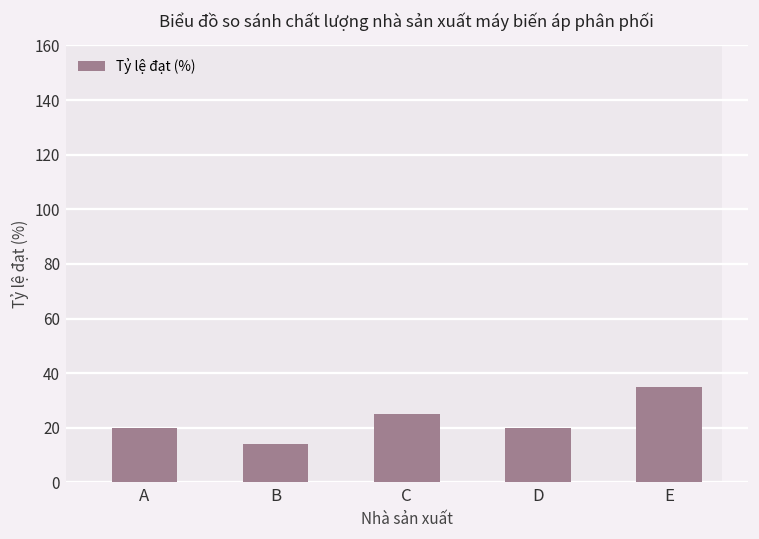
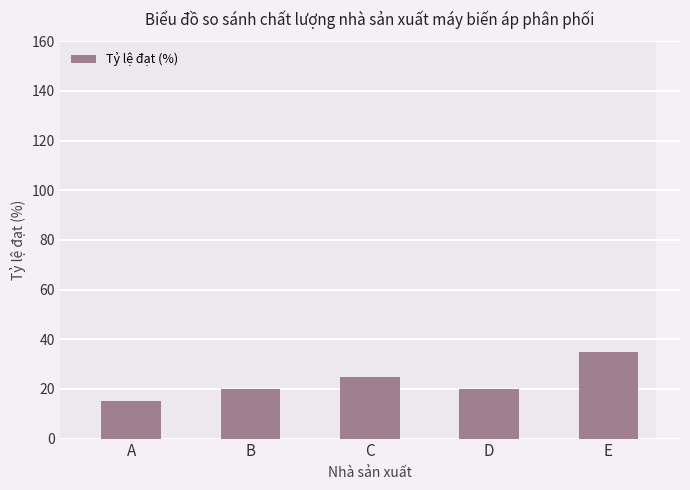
A: 20 -> 15
B: 14 -> 20
